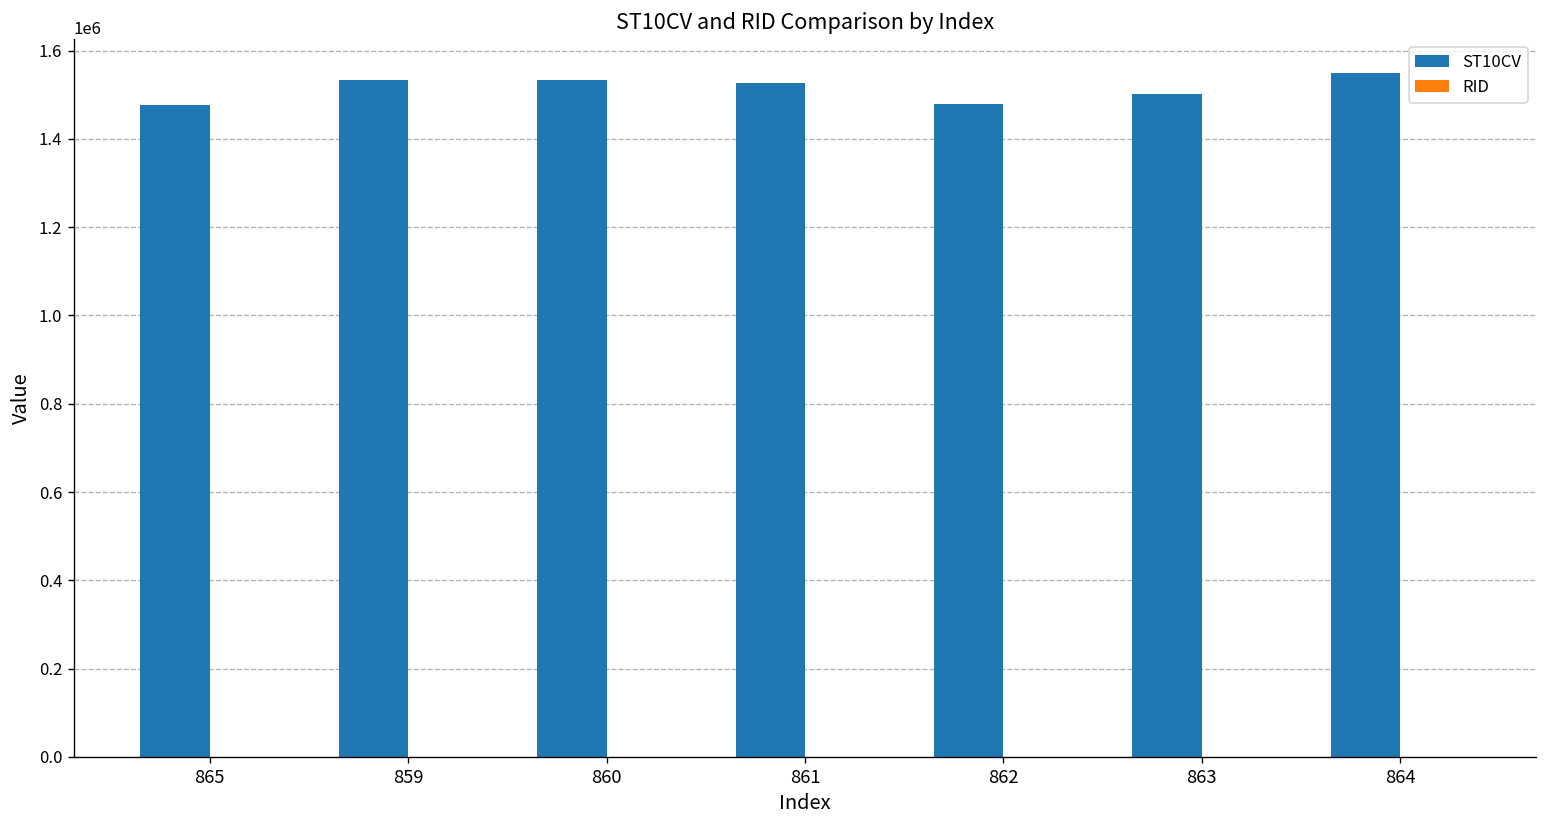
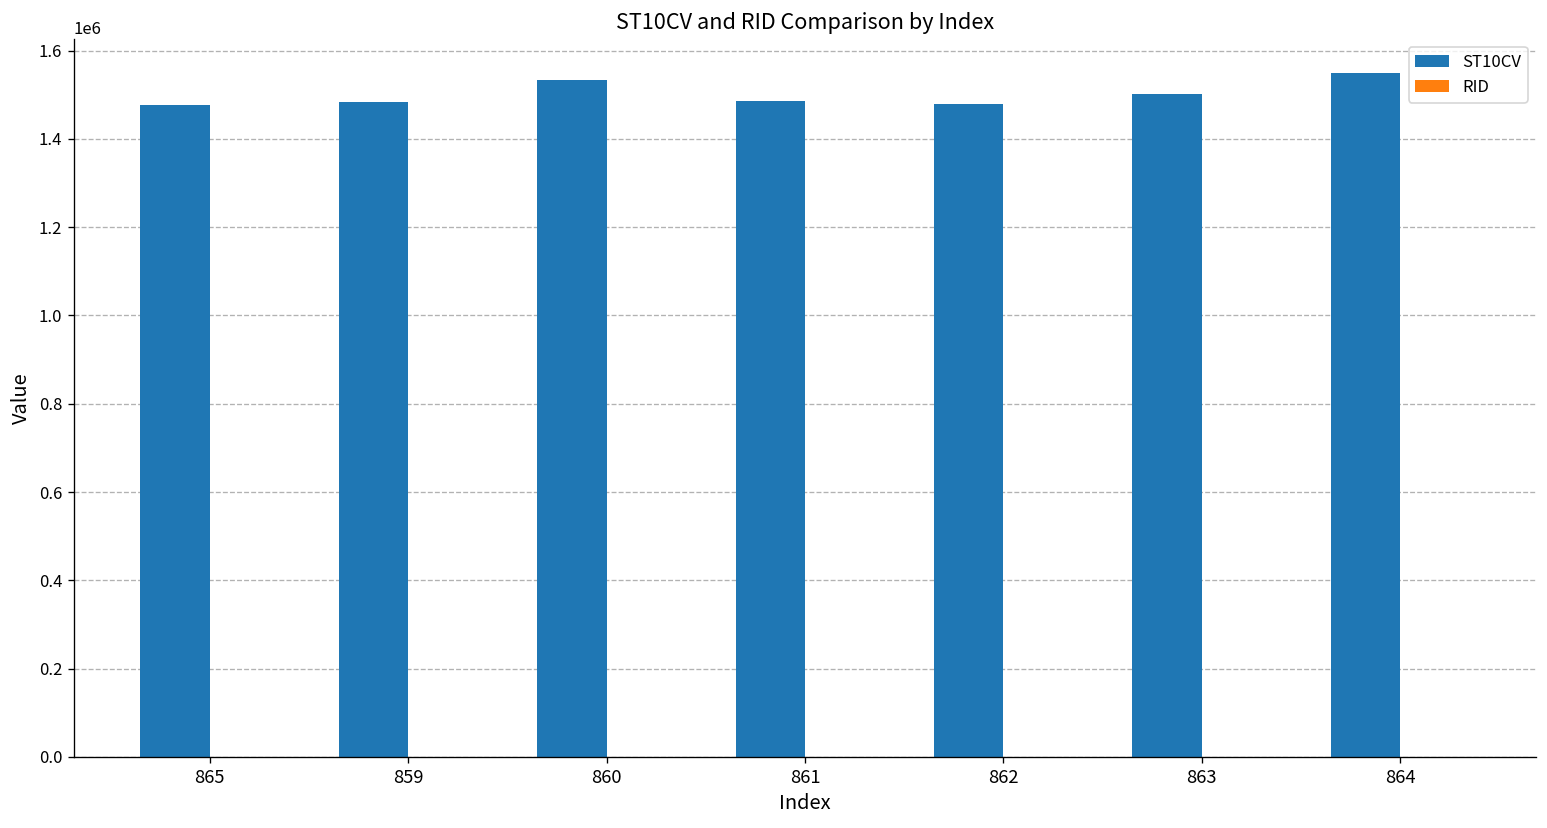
ST10CV, 859: 1530000 -> 1480000
ST10CV, 861: 1530000 -> 1490000
